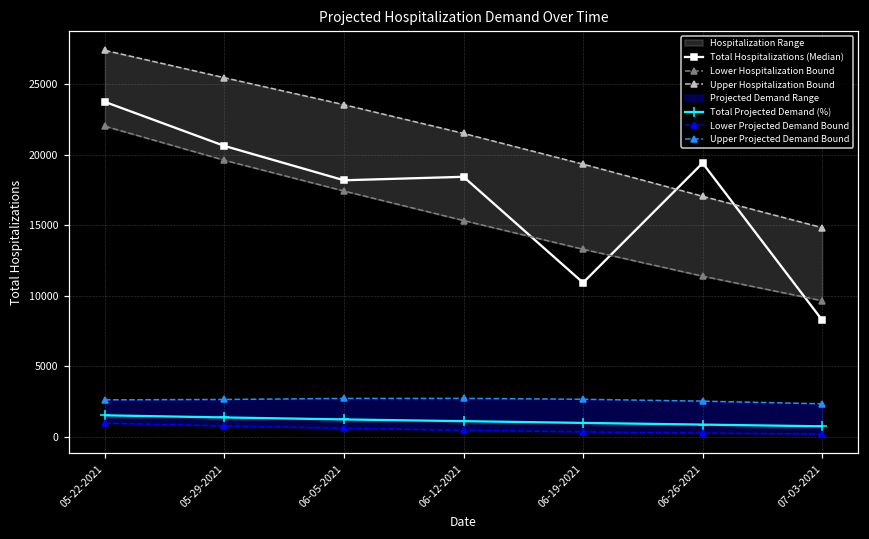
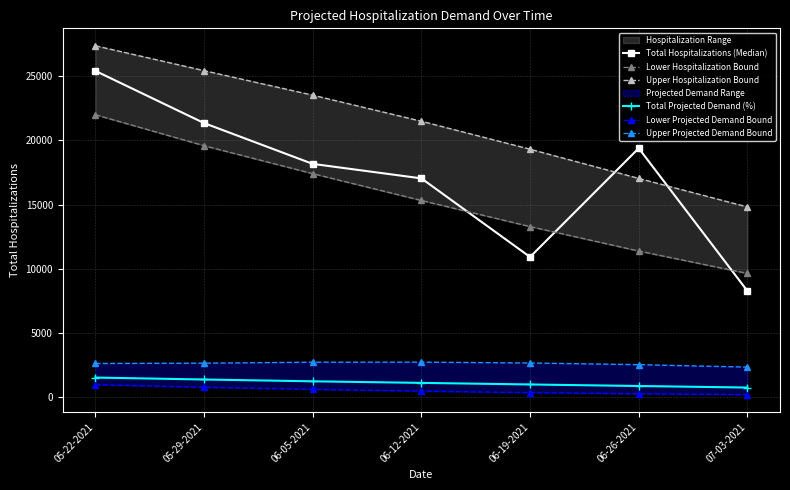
Total Hospitalizations (Median), 05-22-2021: 23700 -> 25400
Total Hospitalizations (Median), 05-29-2021: 20600 -> 21400
Total Hospitalizations (Median), 06-12-2021: 18400 -> 17000
